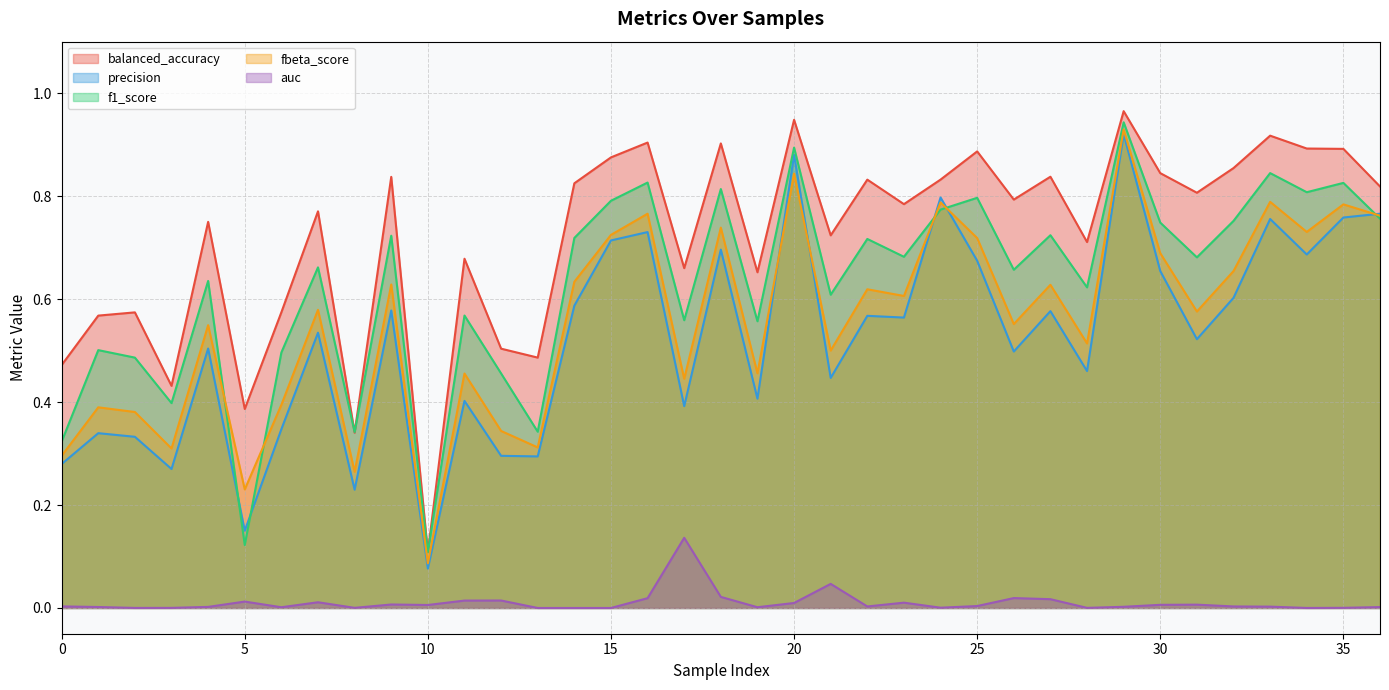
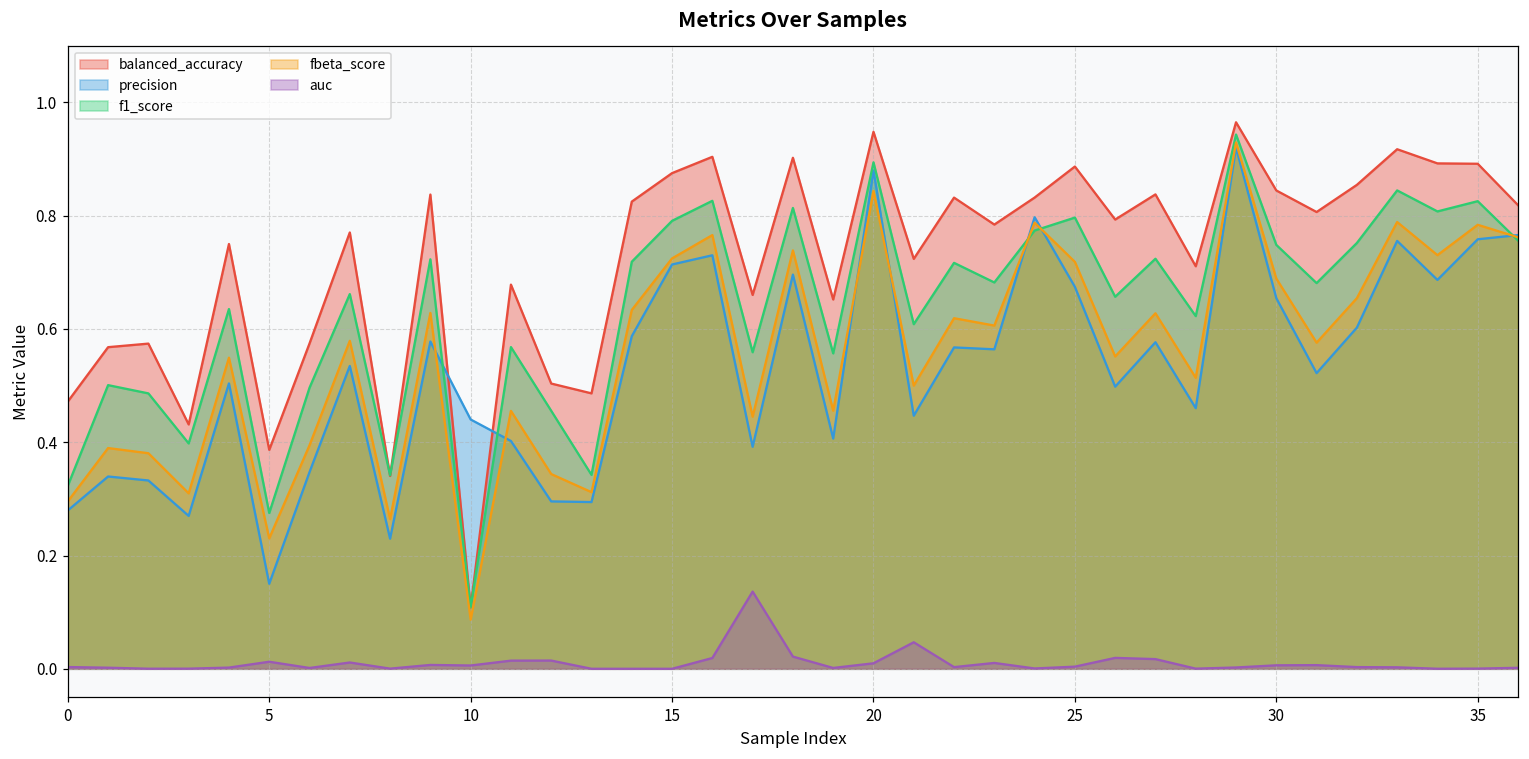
f1_score, 5: 0.12 -> 0.28
precision, 10: 0.08 -> 0.44
